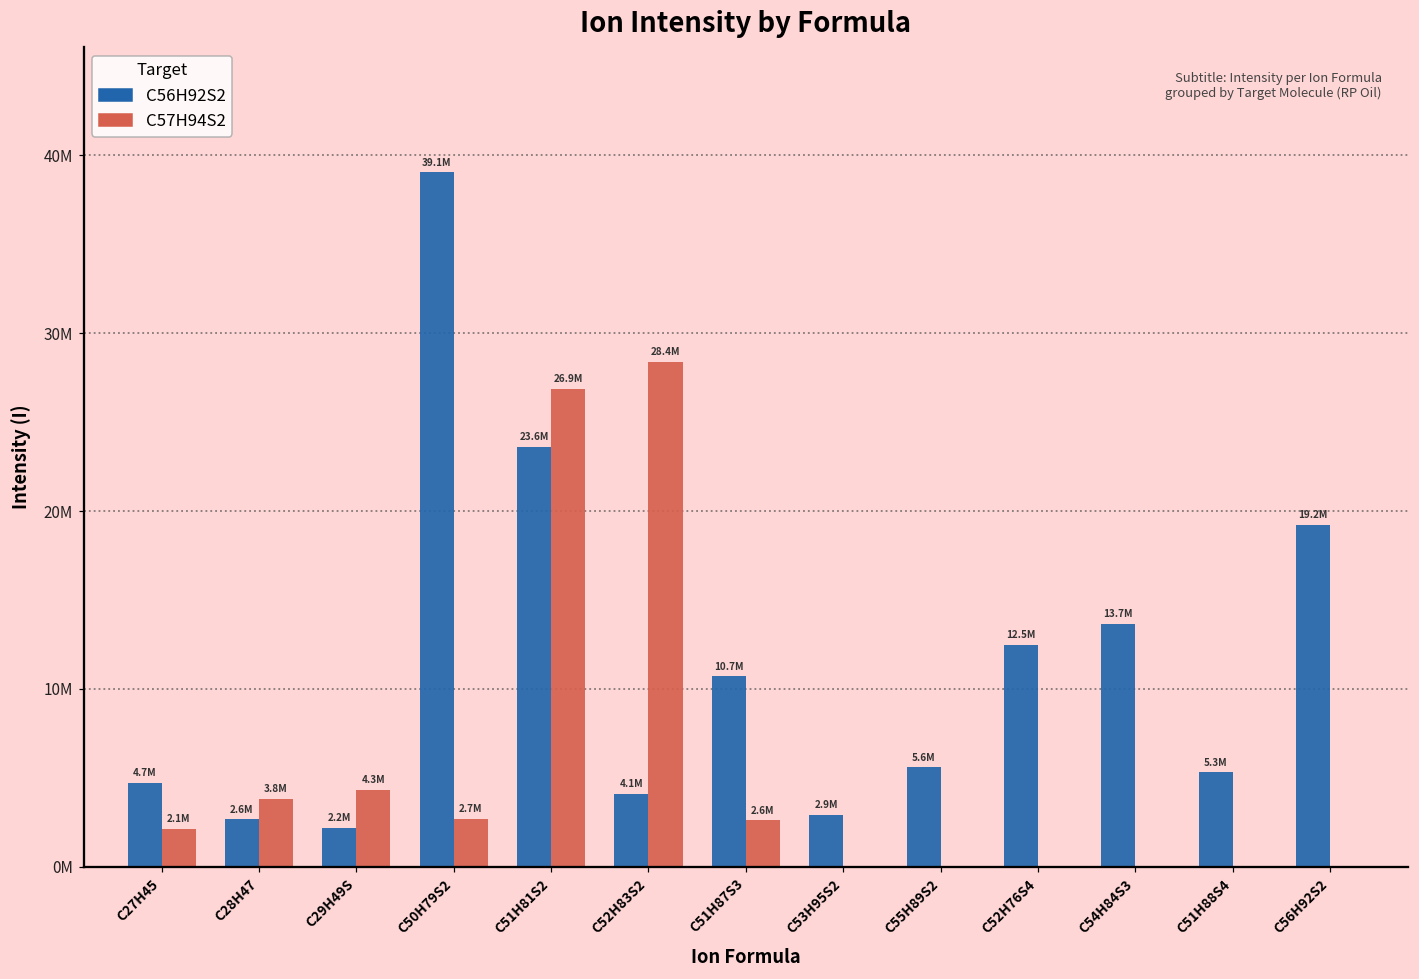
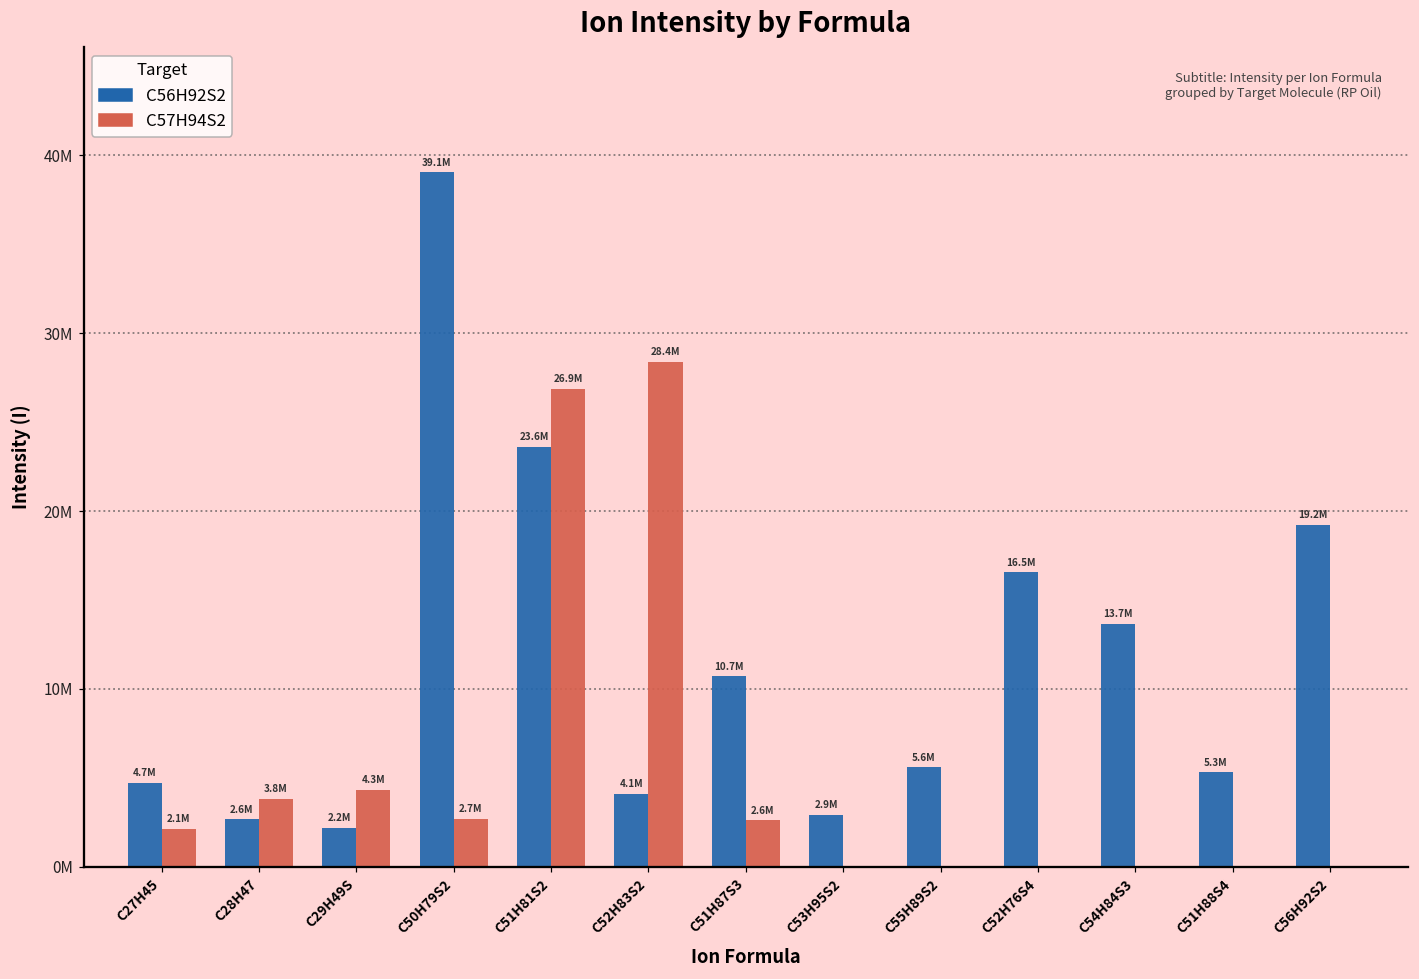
C56H92S2, C52H76S4: 12.5M -> 16.5M
